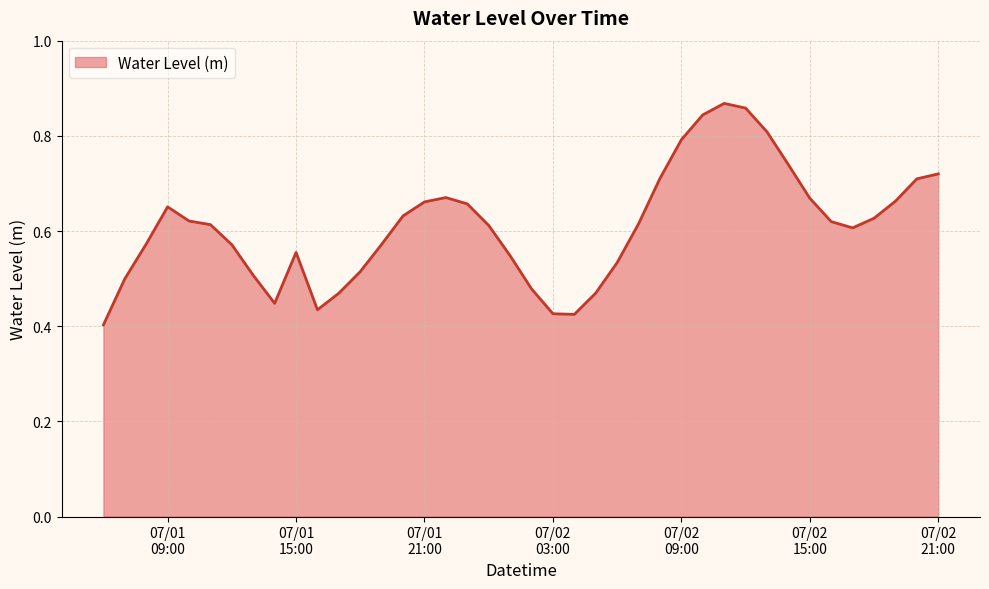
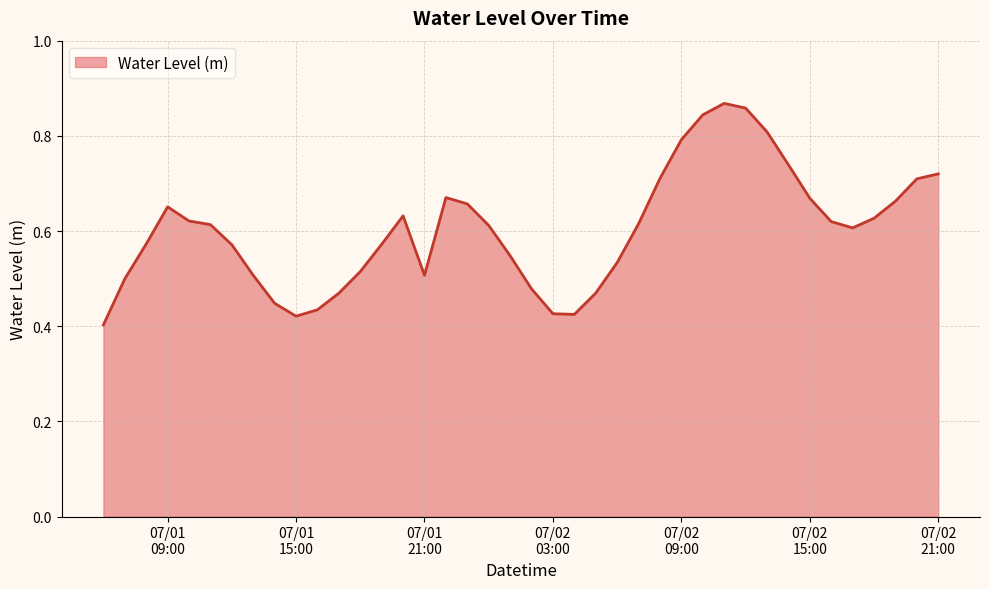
07/01 15:00: 0.56 -> 0.42
07/01 21:00: 0.66 -> 0.51
